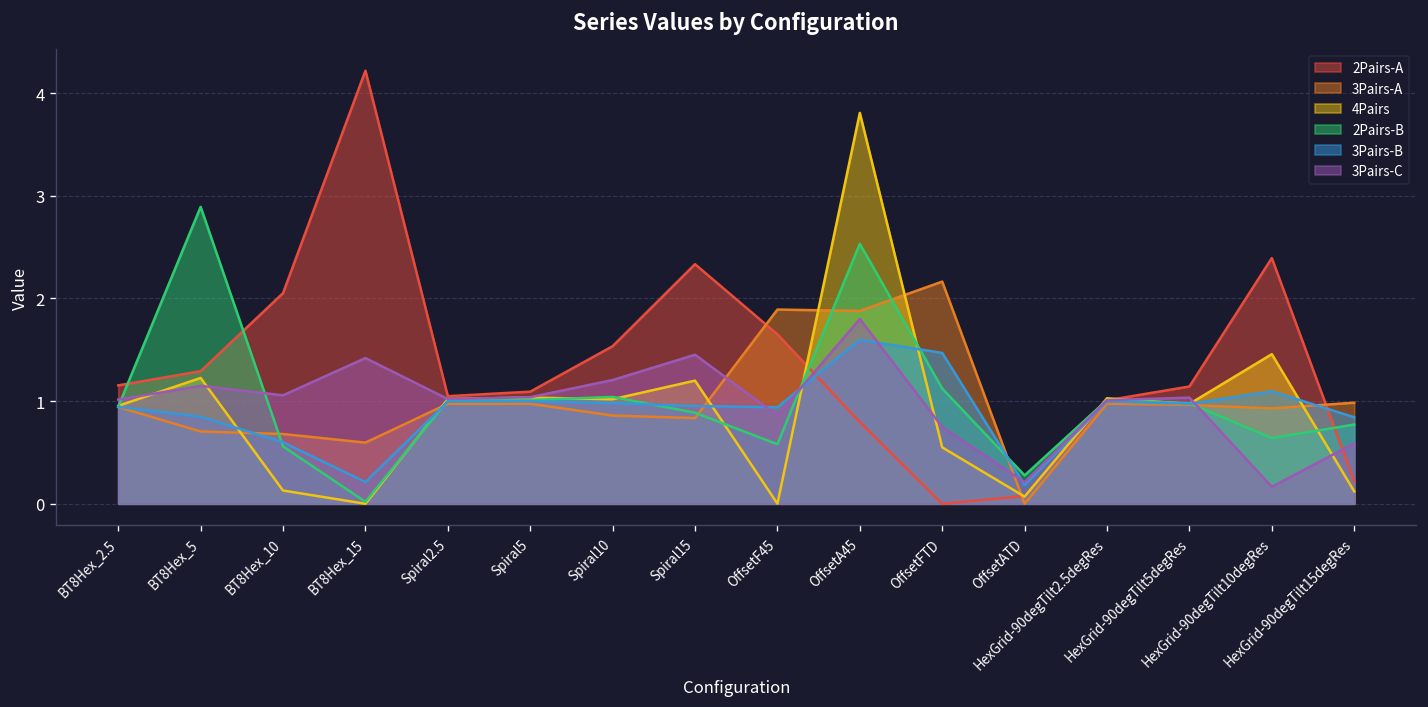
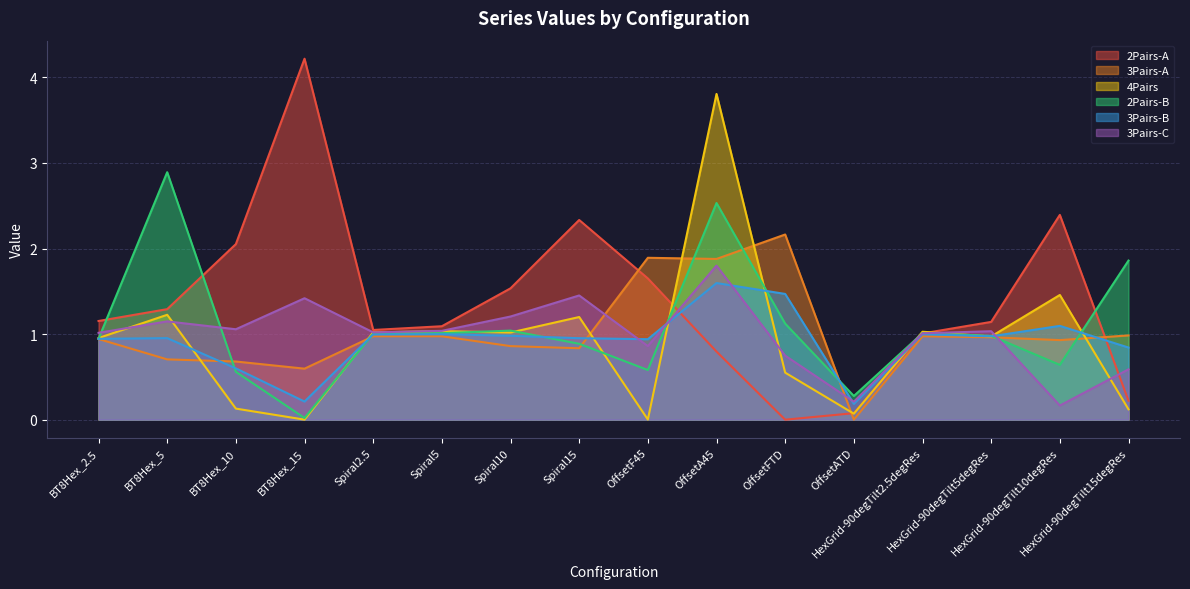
3Pairs-B, BT8Hex_5: 0.8 -> 1.0
2Pairs-B, HexGrid-90degTilt15degRes: 0.8 -> 1.9
